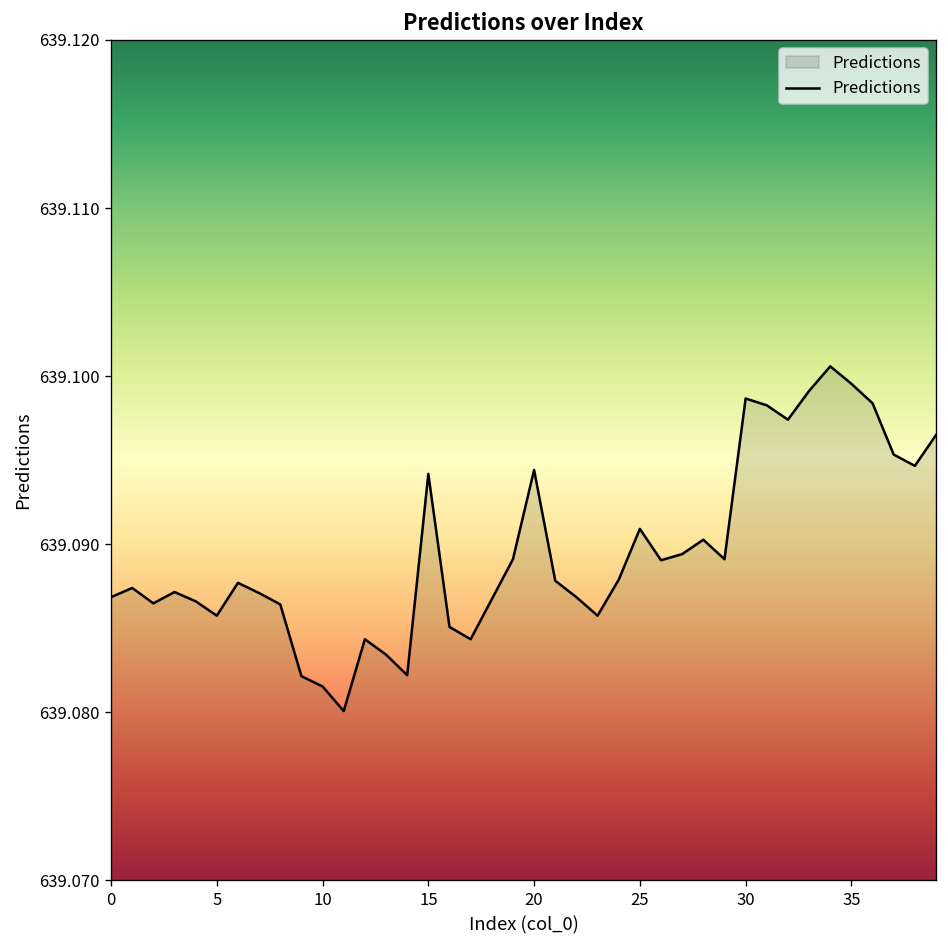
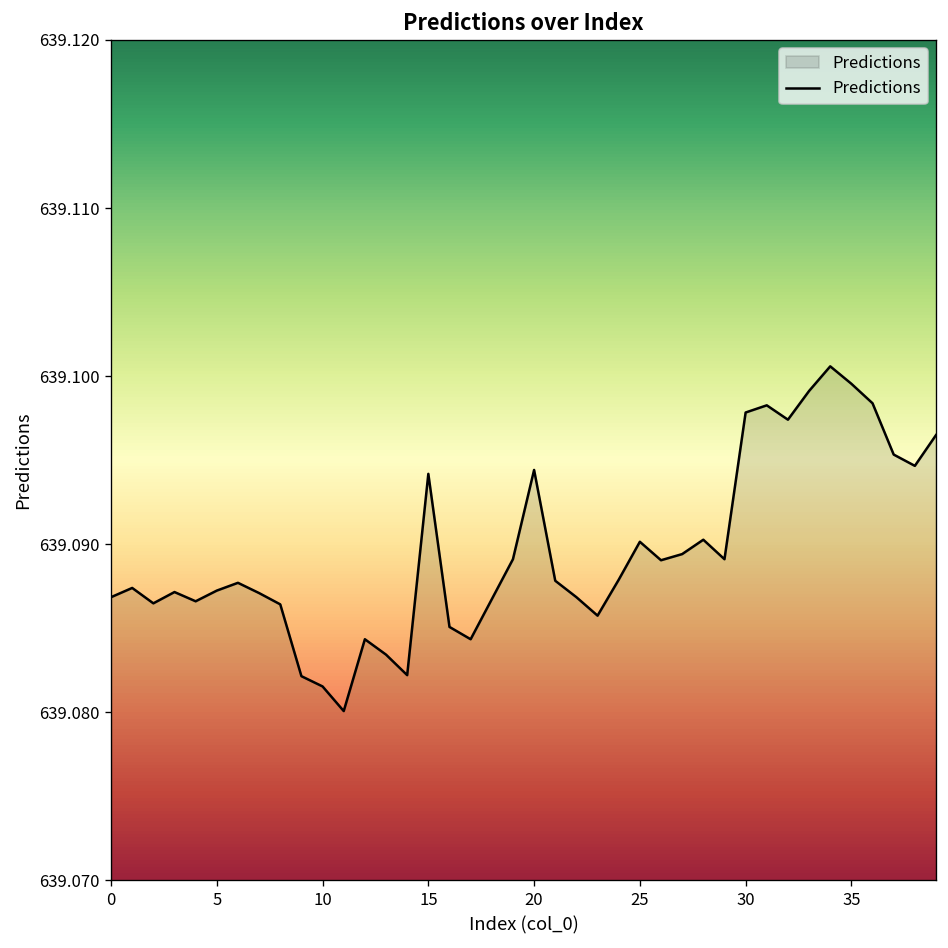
5: 639.0858 -> 639.0872
25: 639.0909 -> 639.0901
30: 639.0987 -> 639.0978
